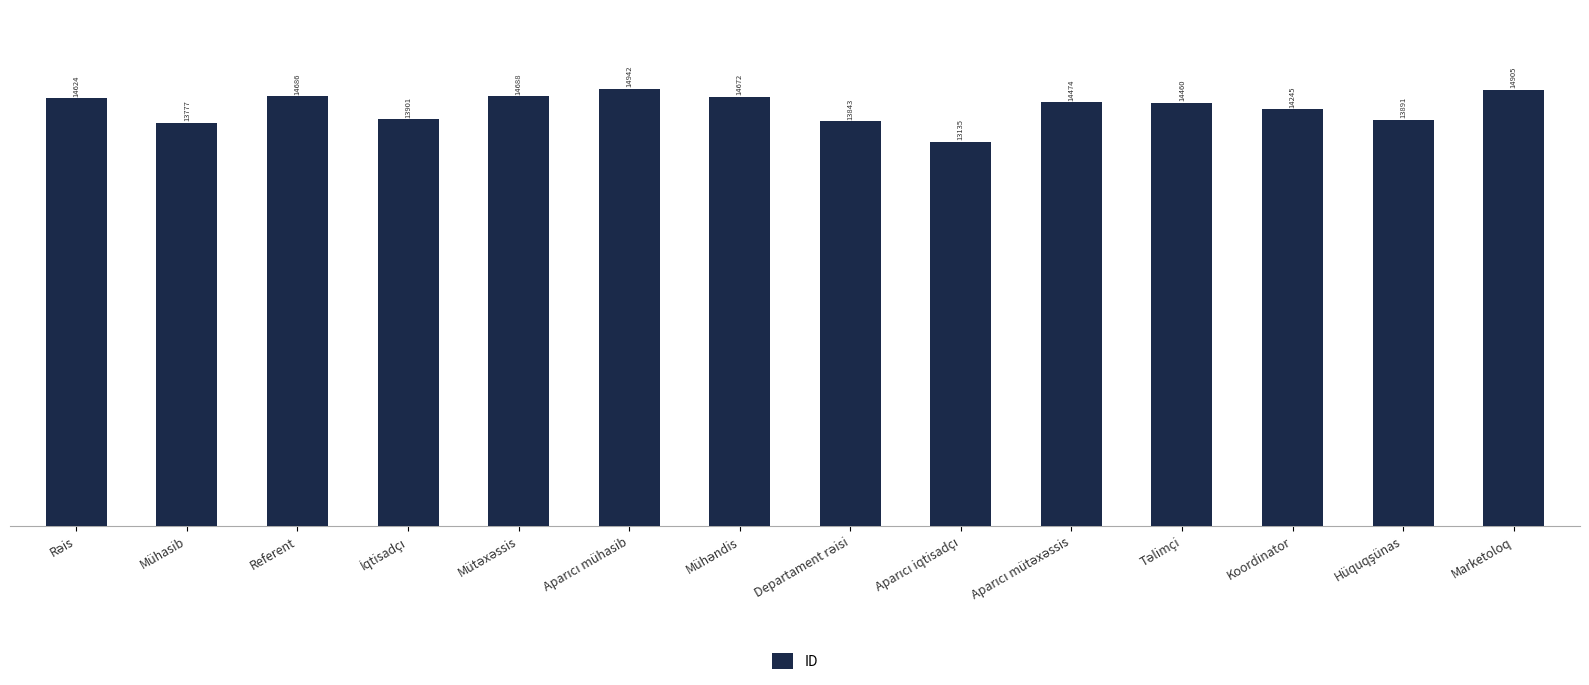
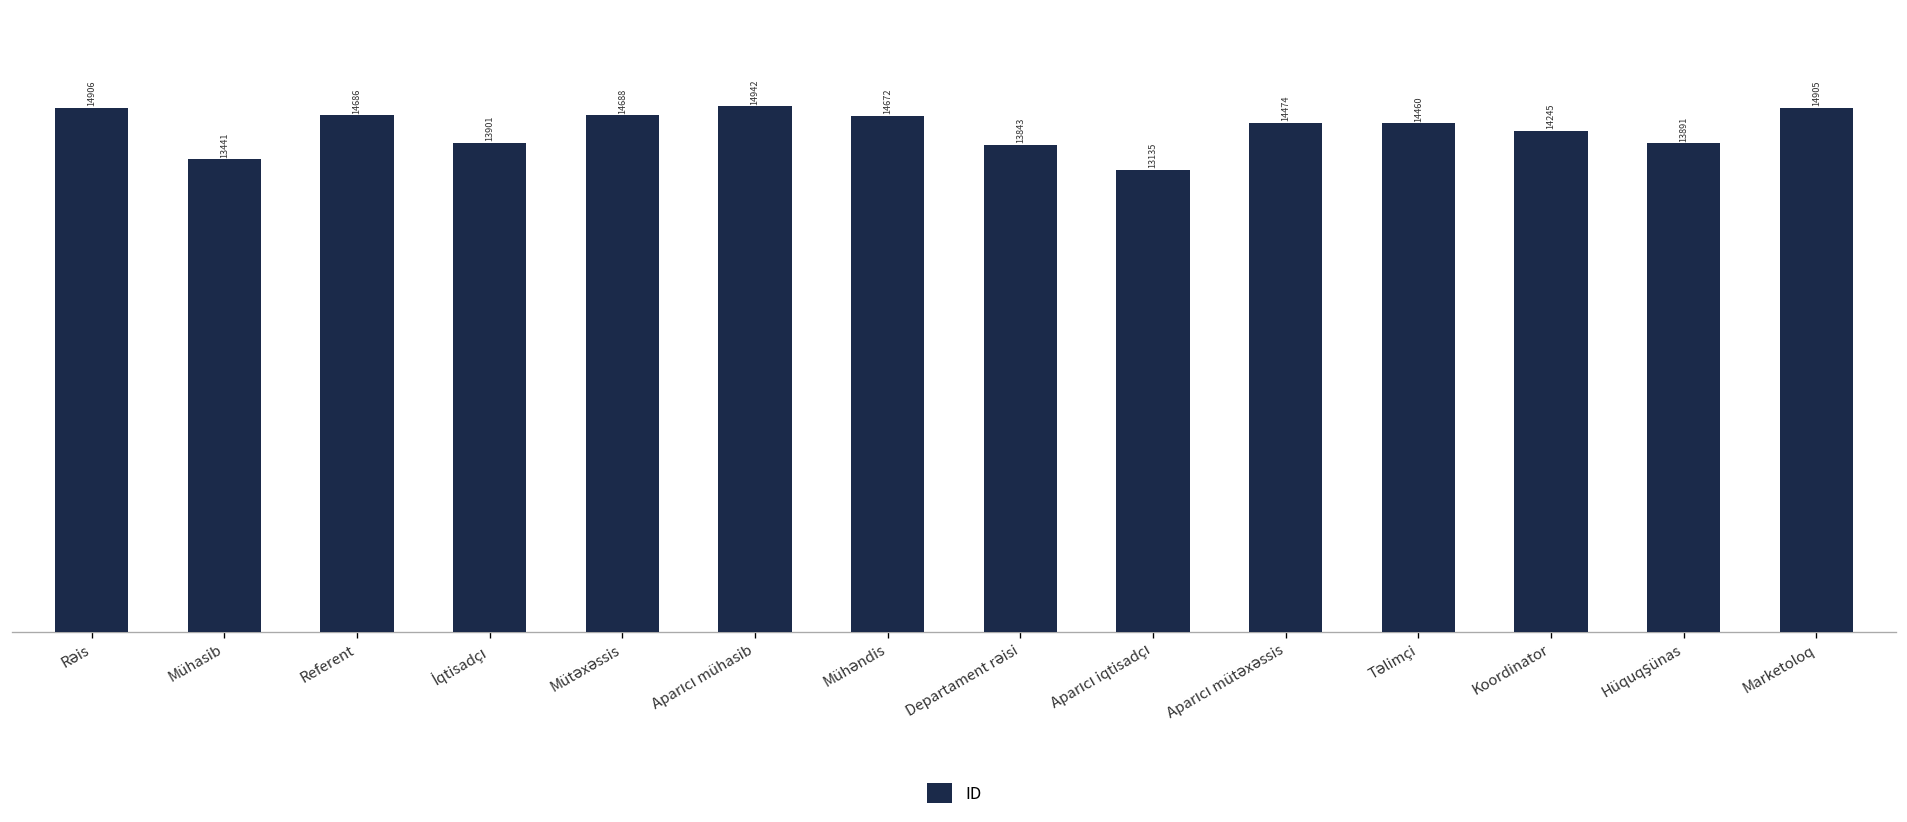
Rəis: 14624 -> 14906
Mühasib: 13777 -> 13441
